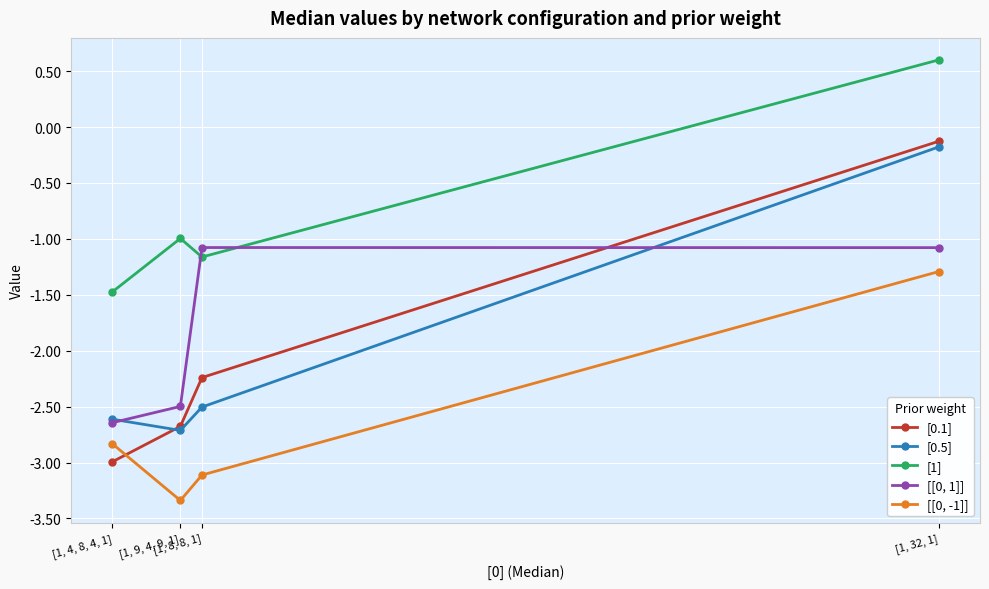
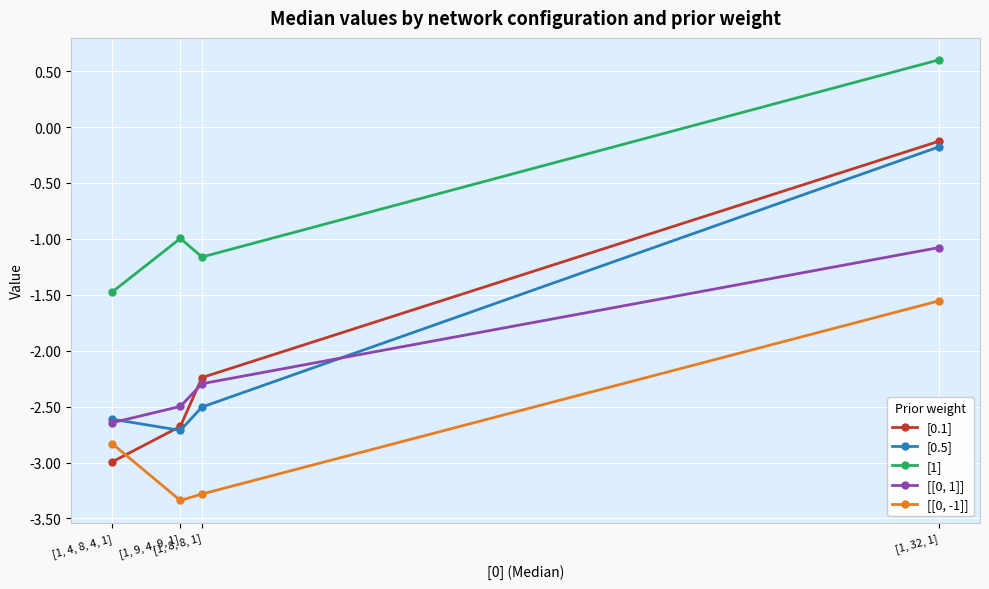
[[0, 1]], [1, 8, 8, 1]: -1.08 -> -2.30
[[0, -1]], [1, 8, 8, 1]: -3.11 -> -3.28
[[0, -1]], [1, 32, 1]: -1.29 -> -1.55
